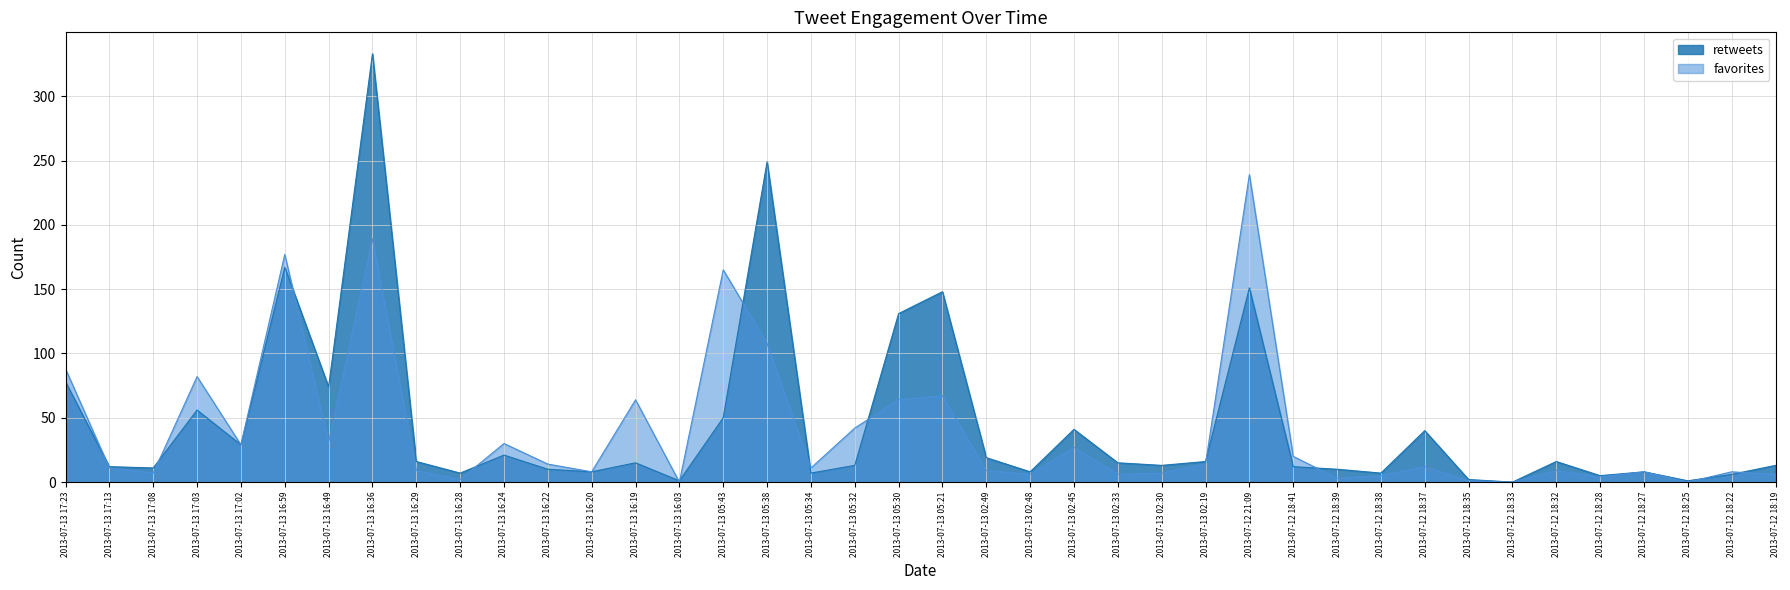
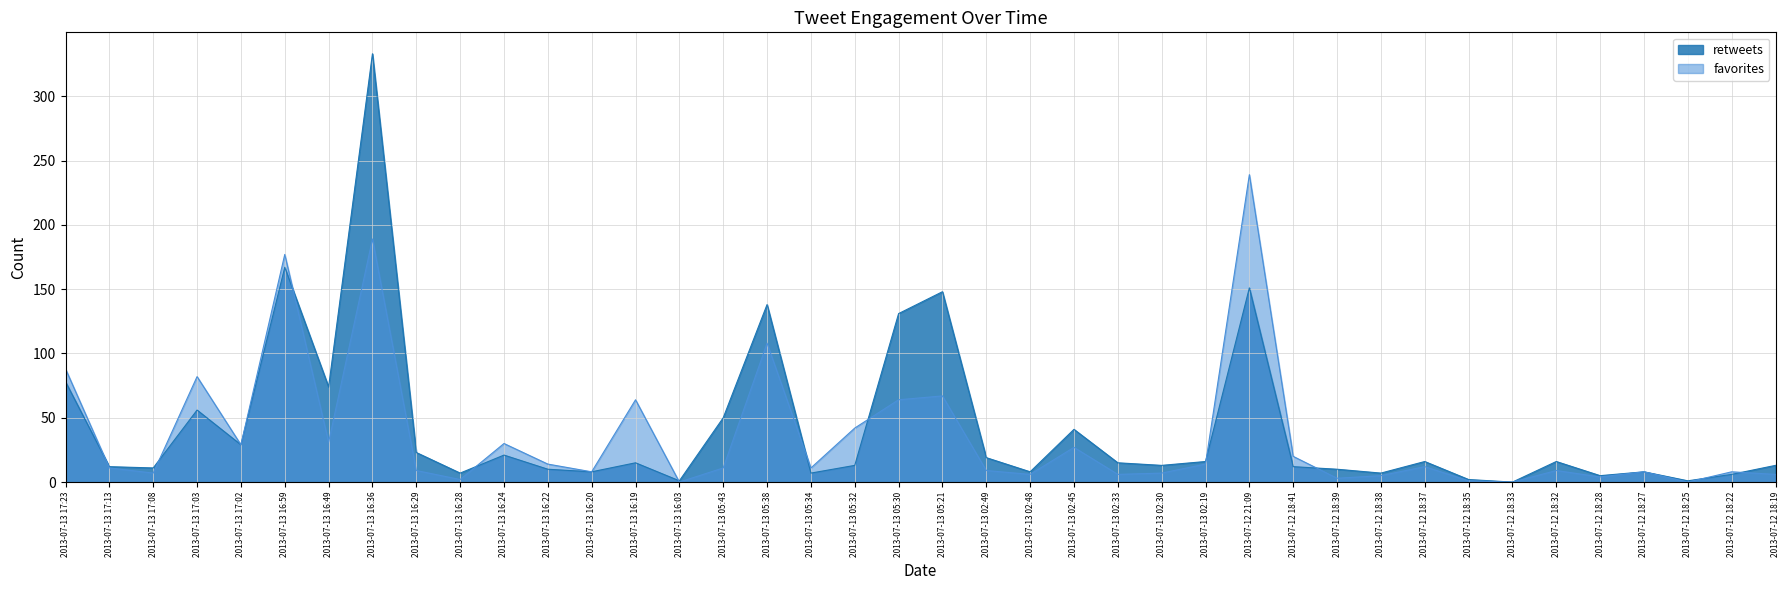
retweets, 2013-07-13 16:29: 16 -> 23
favorites, 2013-07-13 05:43: 165 -> 11
retweets, 2013-07-13 05:38: 249 -> 138
retweets, 2013-07-12 18:37: 40 -> 16
